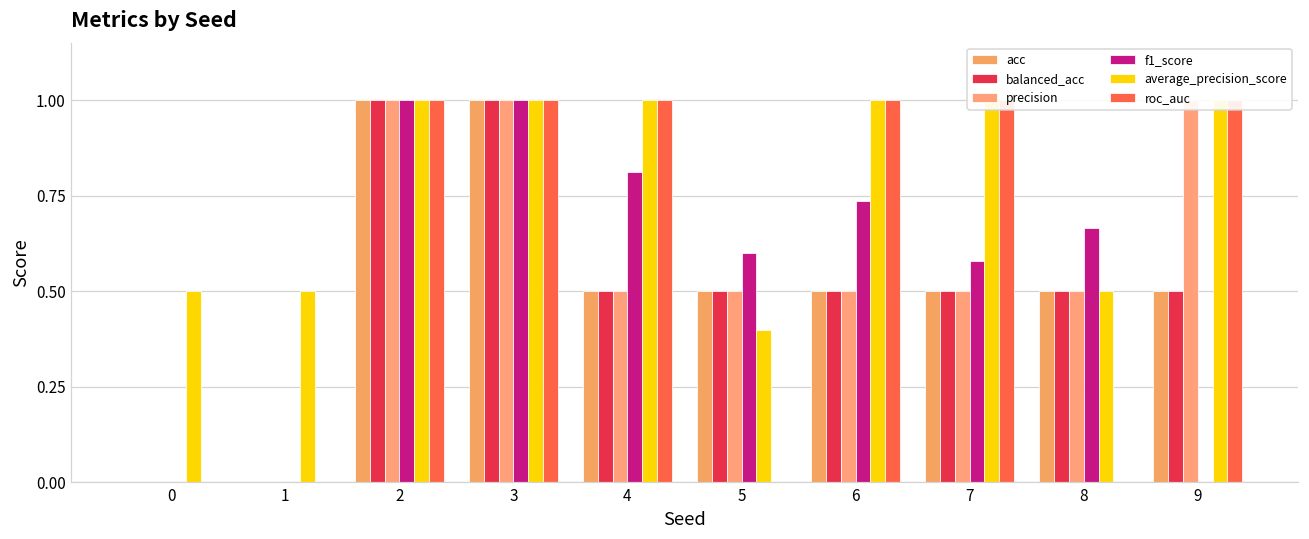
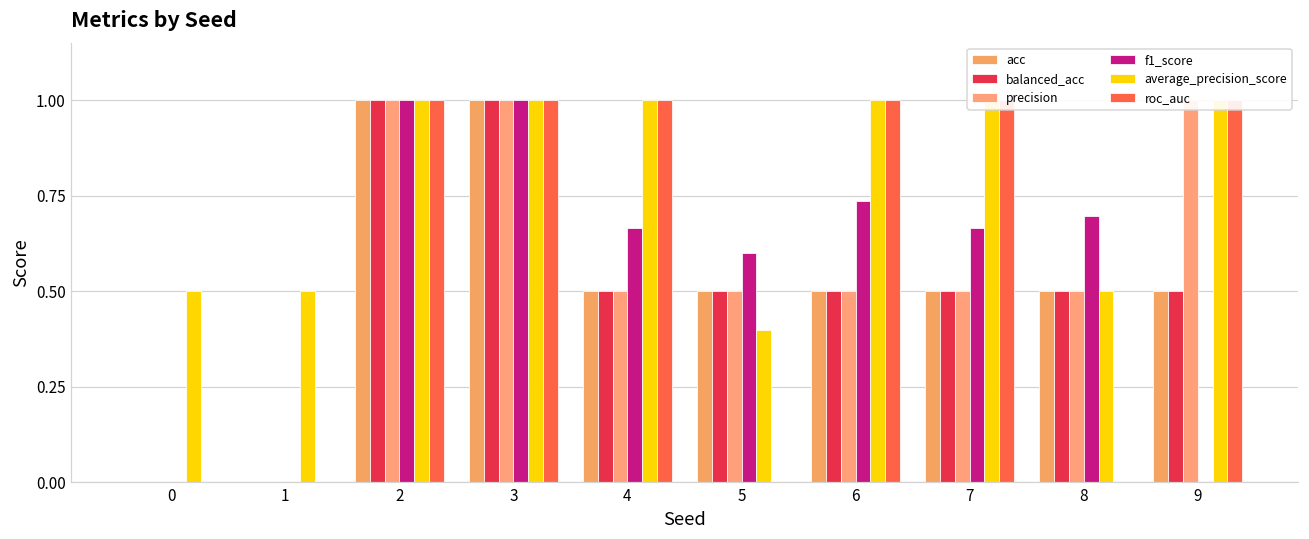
f1_score, 4: 0.81 -> 0.67
f1_score, 7: 0.58 -> 0.67
f1_score, 8: 0.67 -> 0.70
